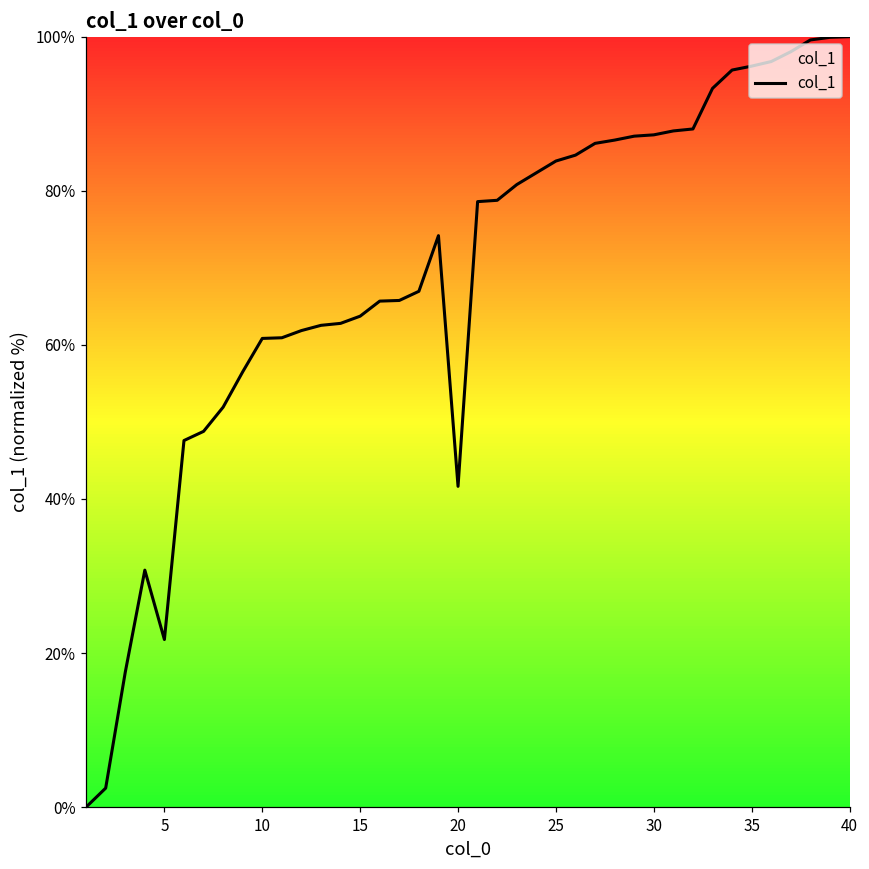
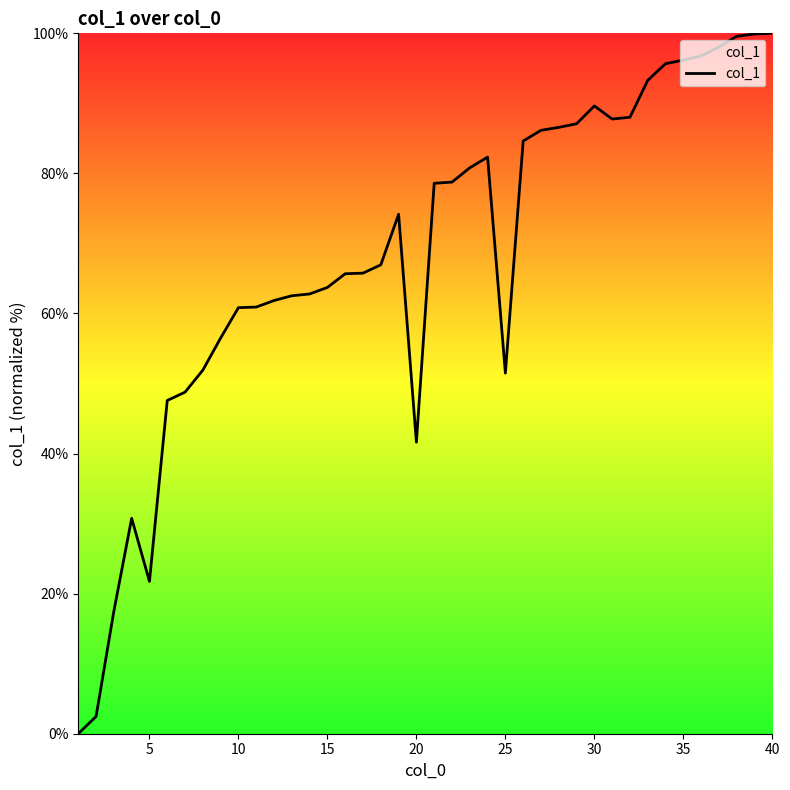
25: 84% -> 51%
30: 87% -> 90%
